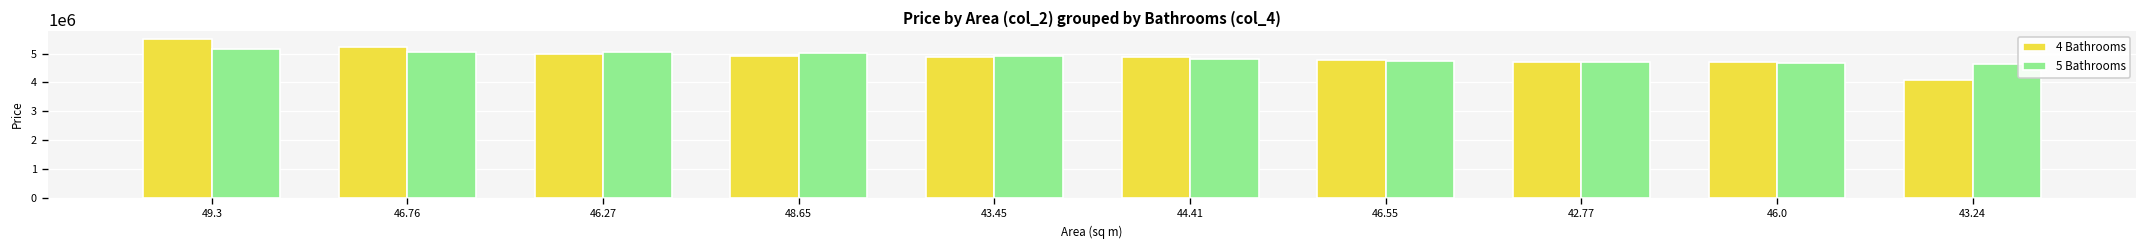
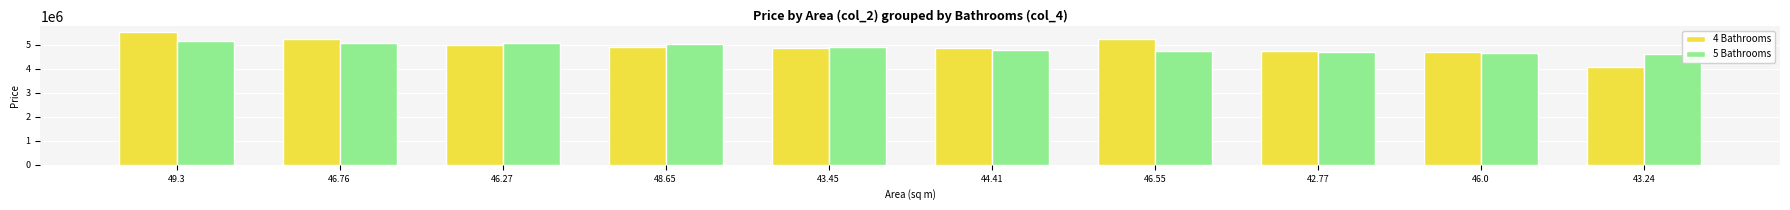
4 Bathrooms, 46.55: 4800000 -> 5200000
